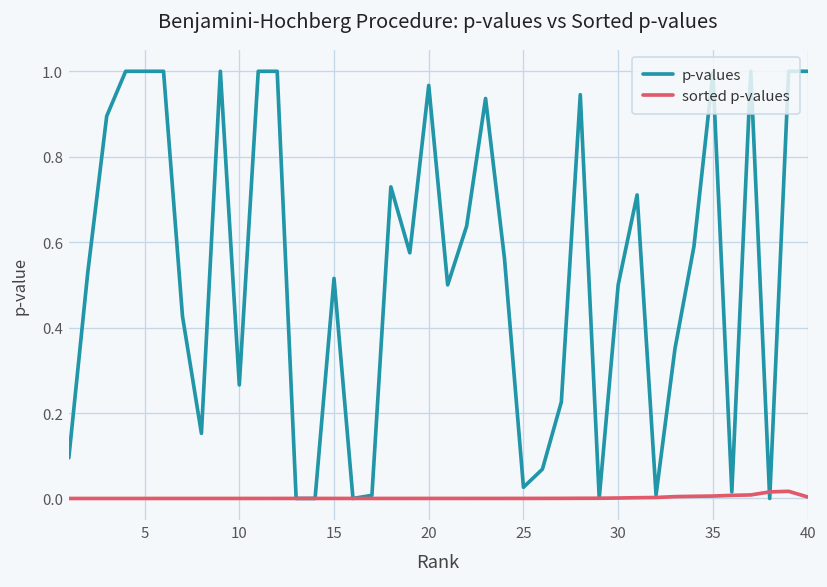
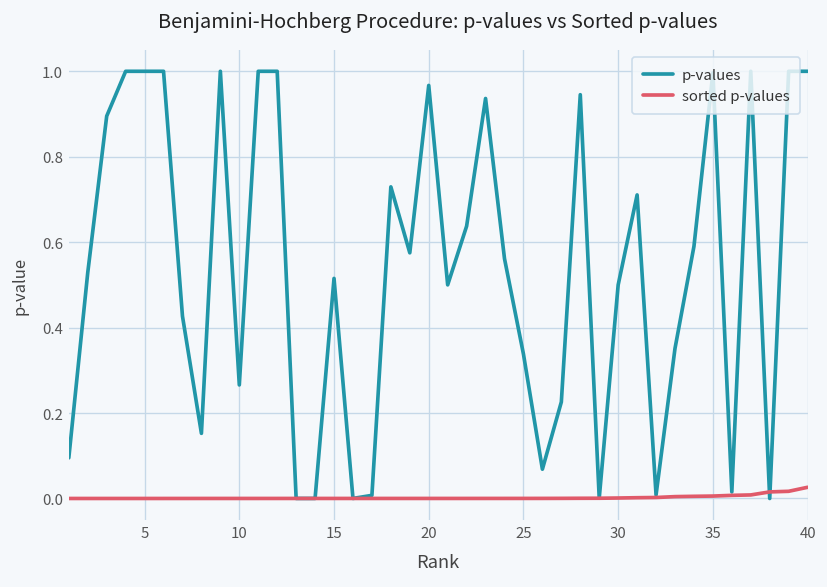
p-values, 25: 0.03 -> 0.34
sorted p-values, 40: 0.00 -> 0.03
